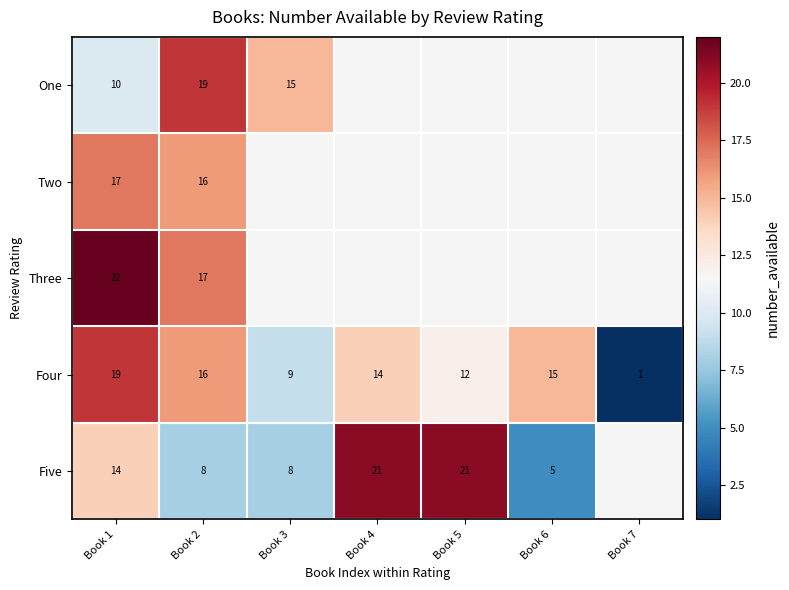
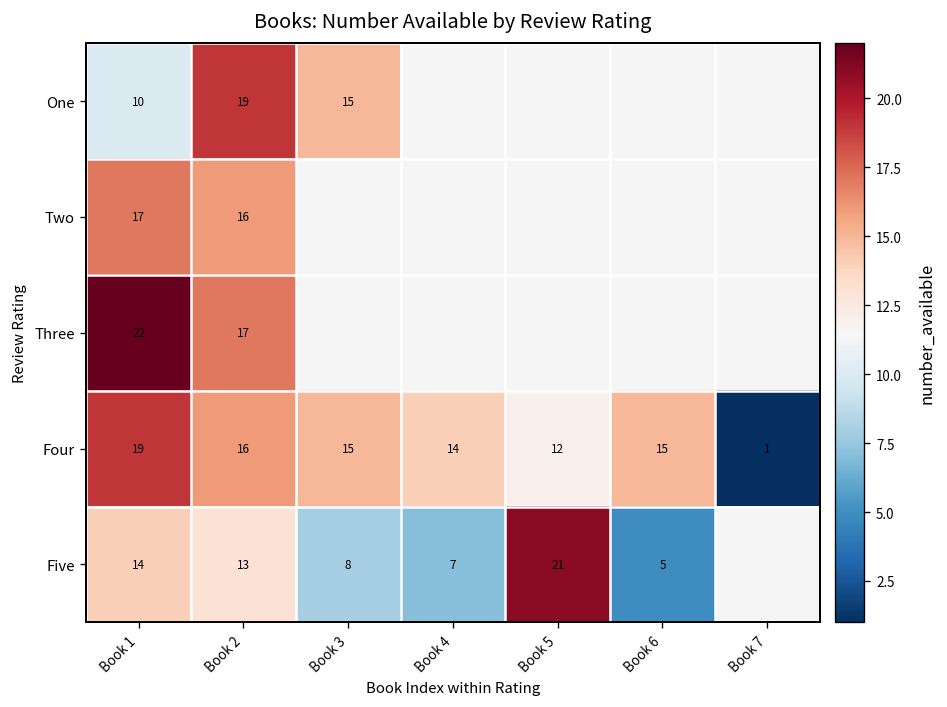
Four, Book 3: 9 -> 15
Five, Book 2: 8 -> 13
Five, Book 4: 21 -> 7
